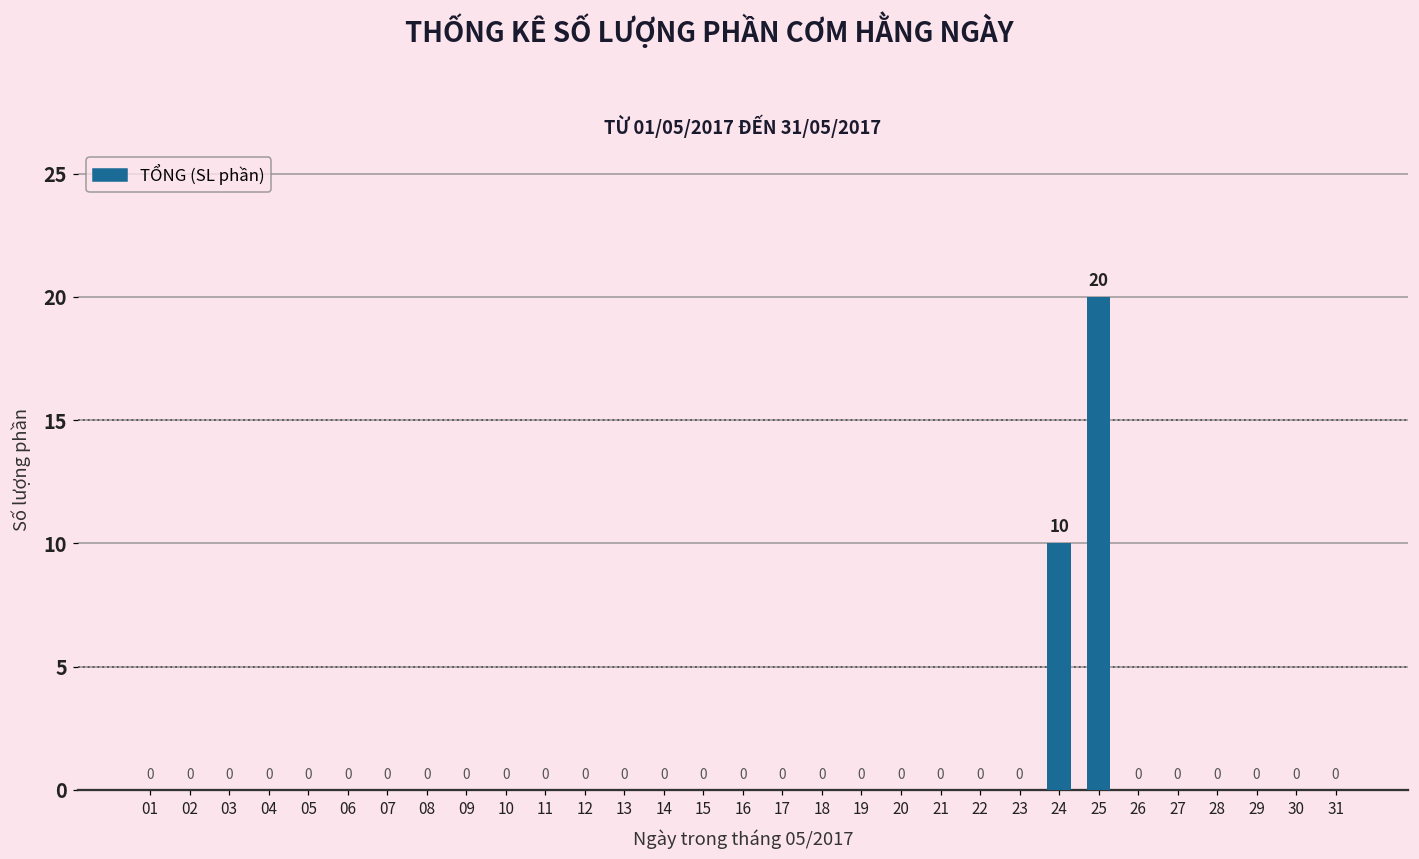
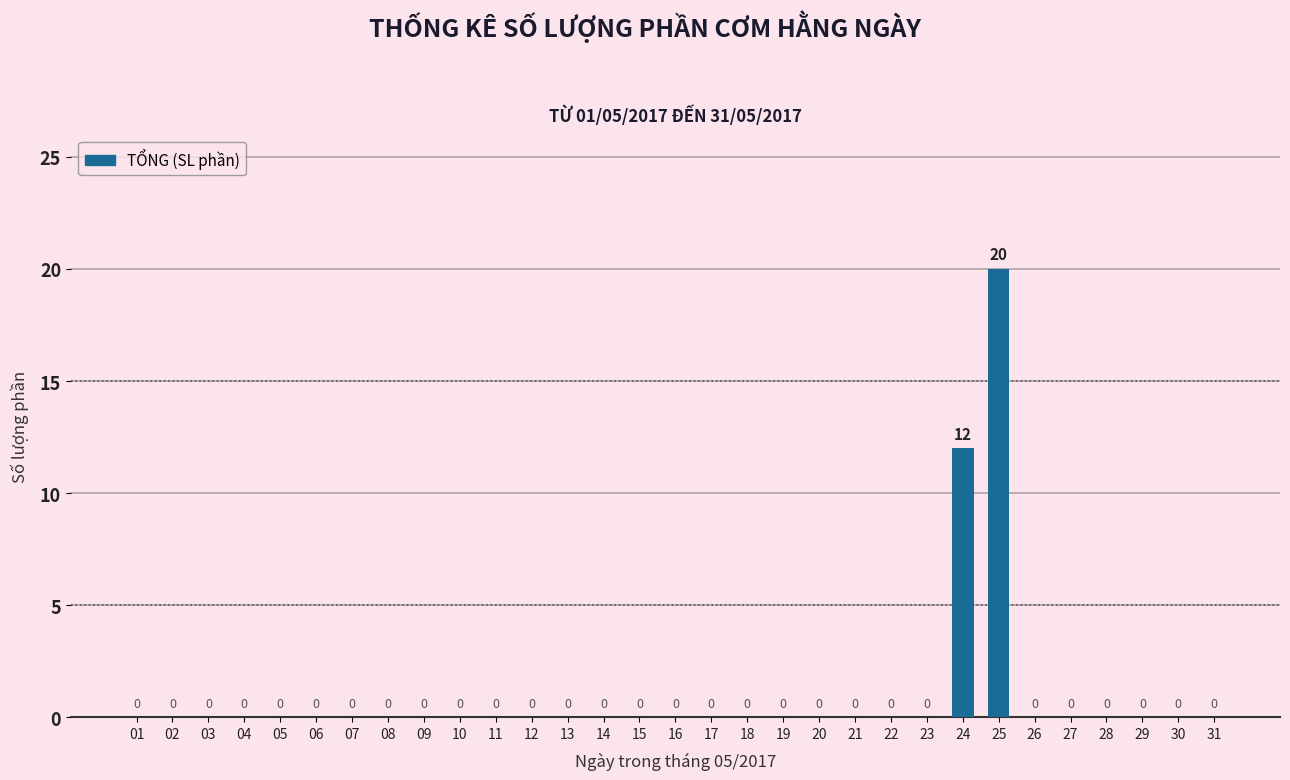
24: 10 -> 12
